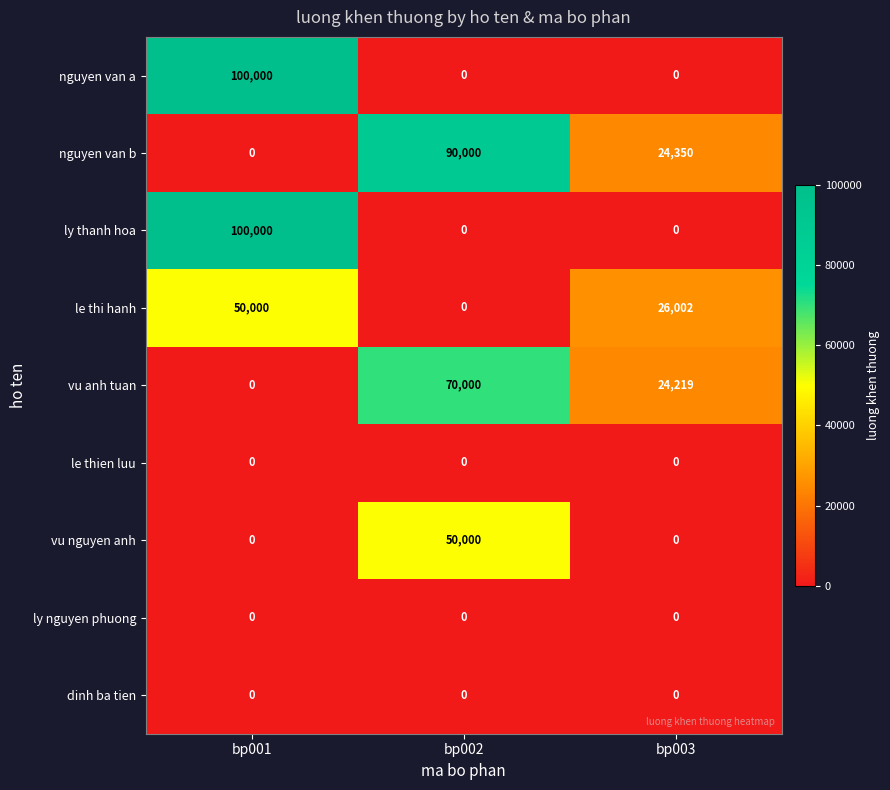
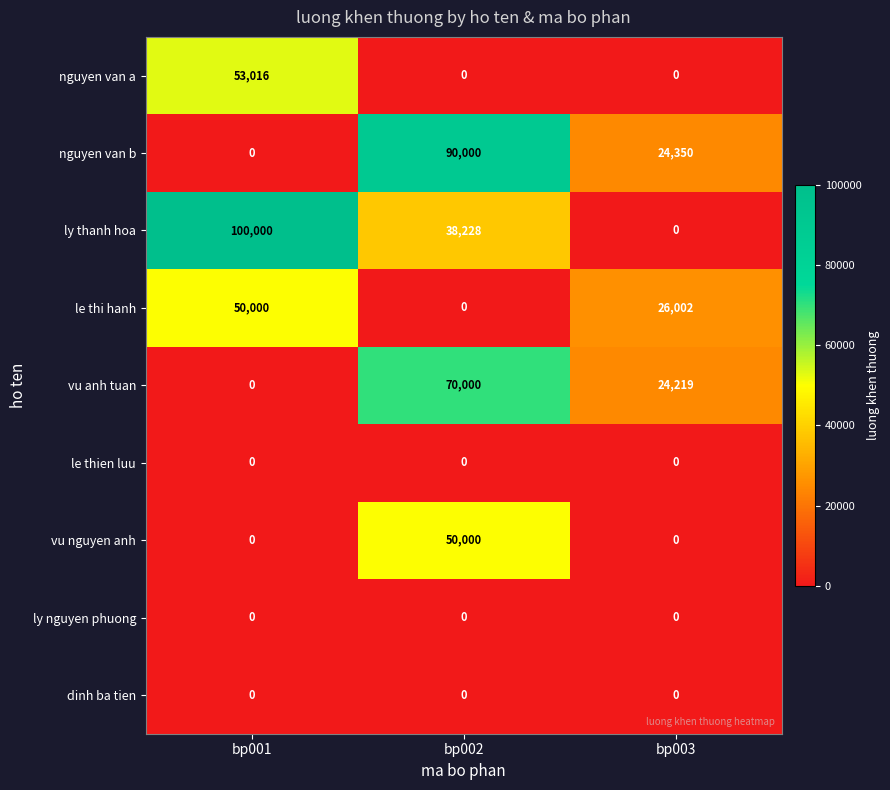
nguyen van a, bp001: 100,000 -> 53,016
ly thanh hoa, bp002: 0 -> 38,228
